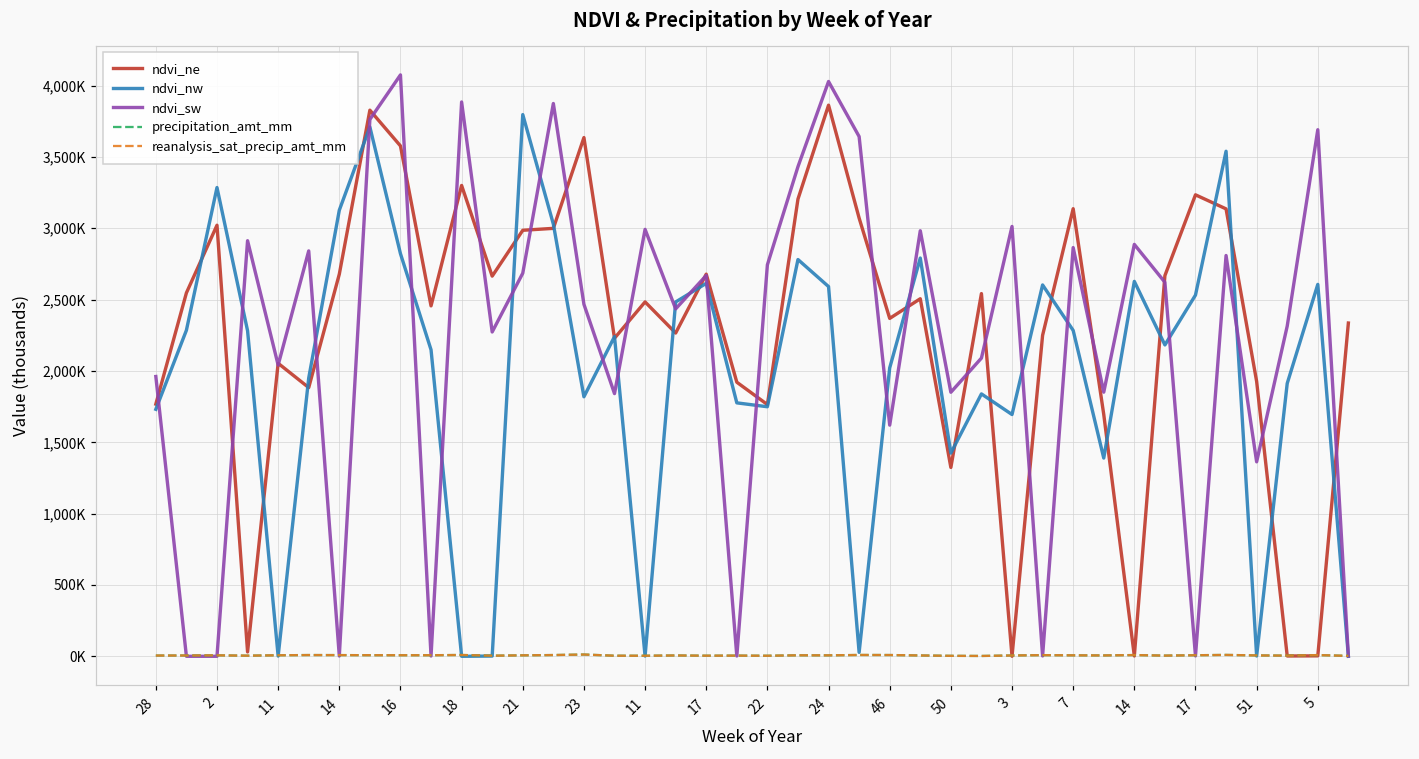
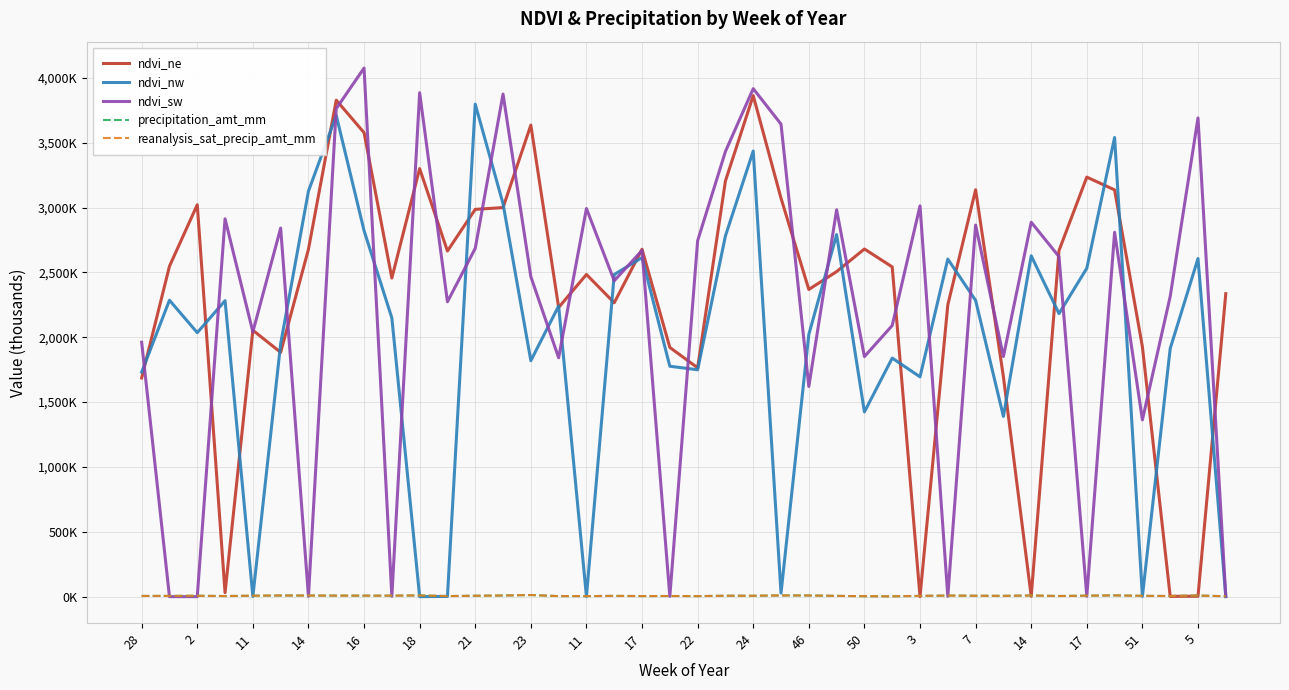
ndvi_ne, 28: 1,770,000 -> 1,690,000
ndvi_nw, 2: 3,290,000 -> 2,040,000
ndvi_nw, 24: 2,590,000 -> 3,440,000
ndvi_sw, 24: 4,030,000 -> 3,920,000
ndvi_ne, 50: 1,320,000 -> 2,680,000
